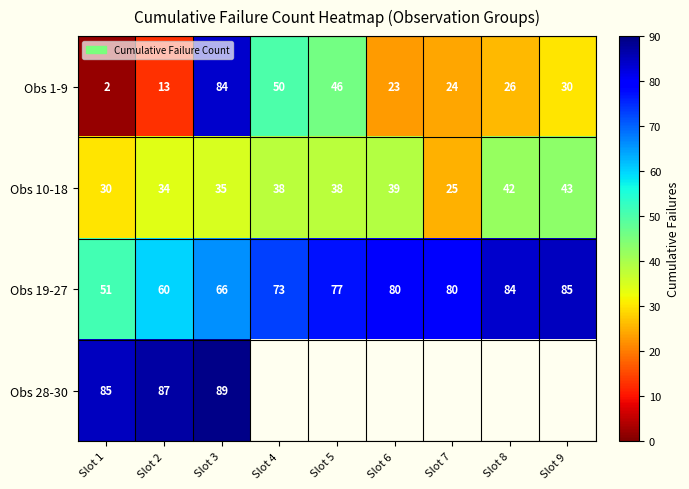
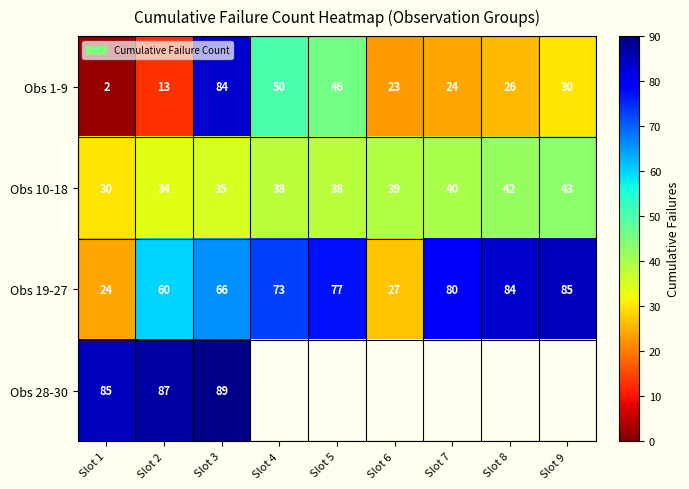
Obs 10-18, Slot 7: 25 -> 40
Obs 19-27, Slot 1: 51 -> 24
Obs 19-27, Slot 6: 80 -> 27
